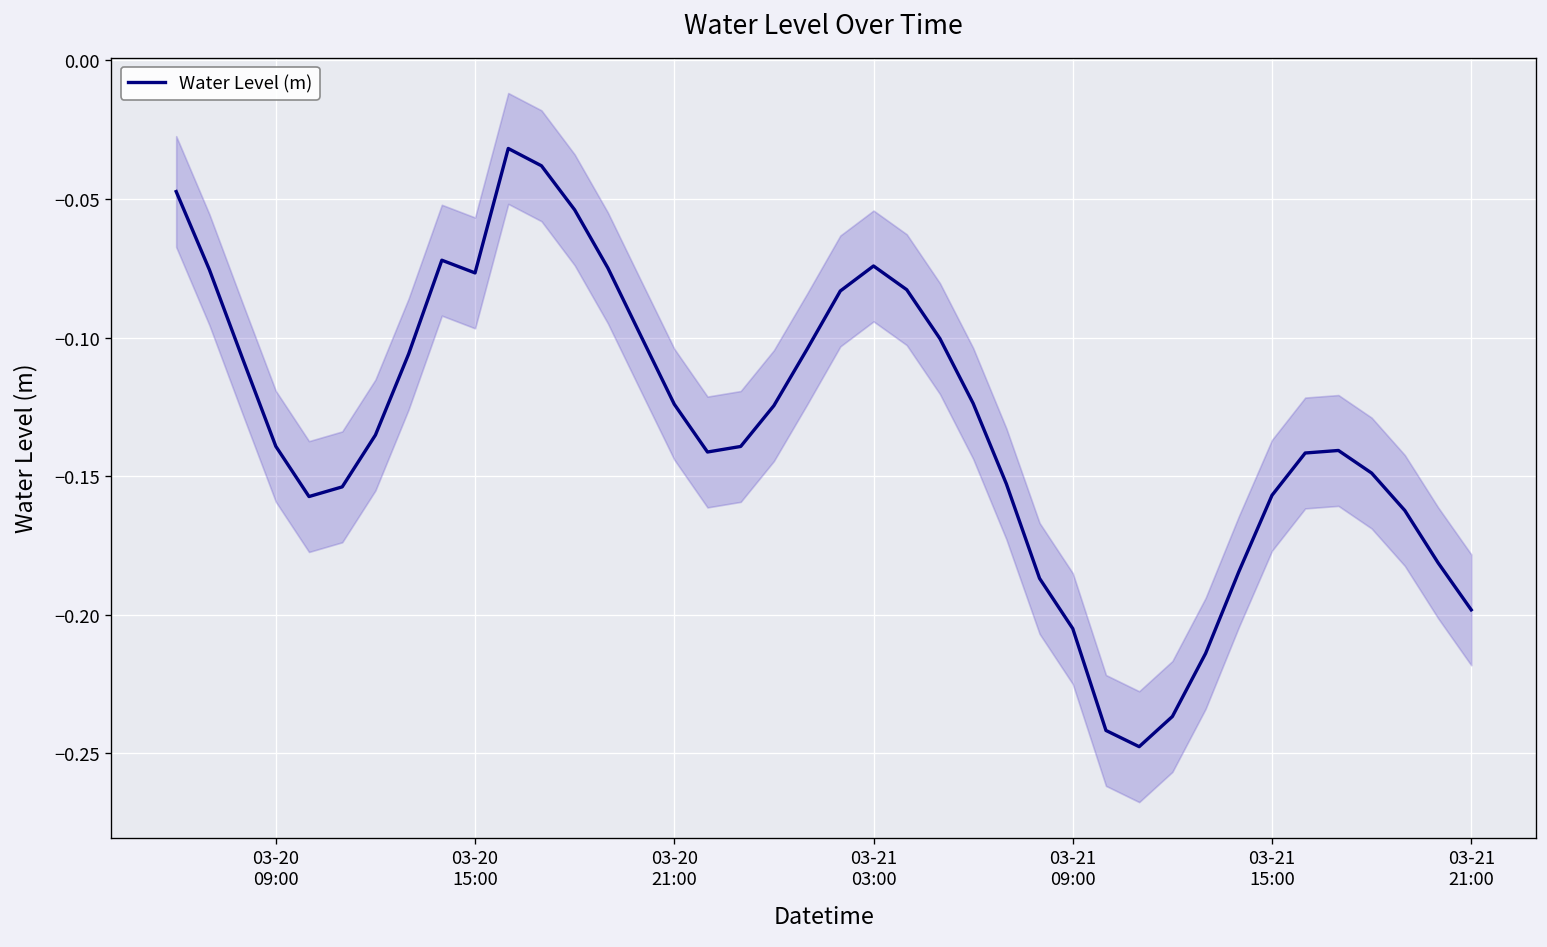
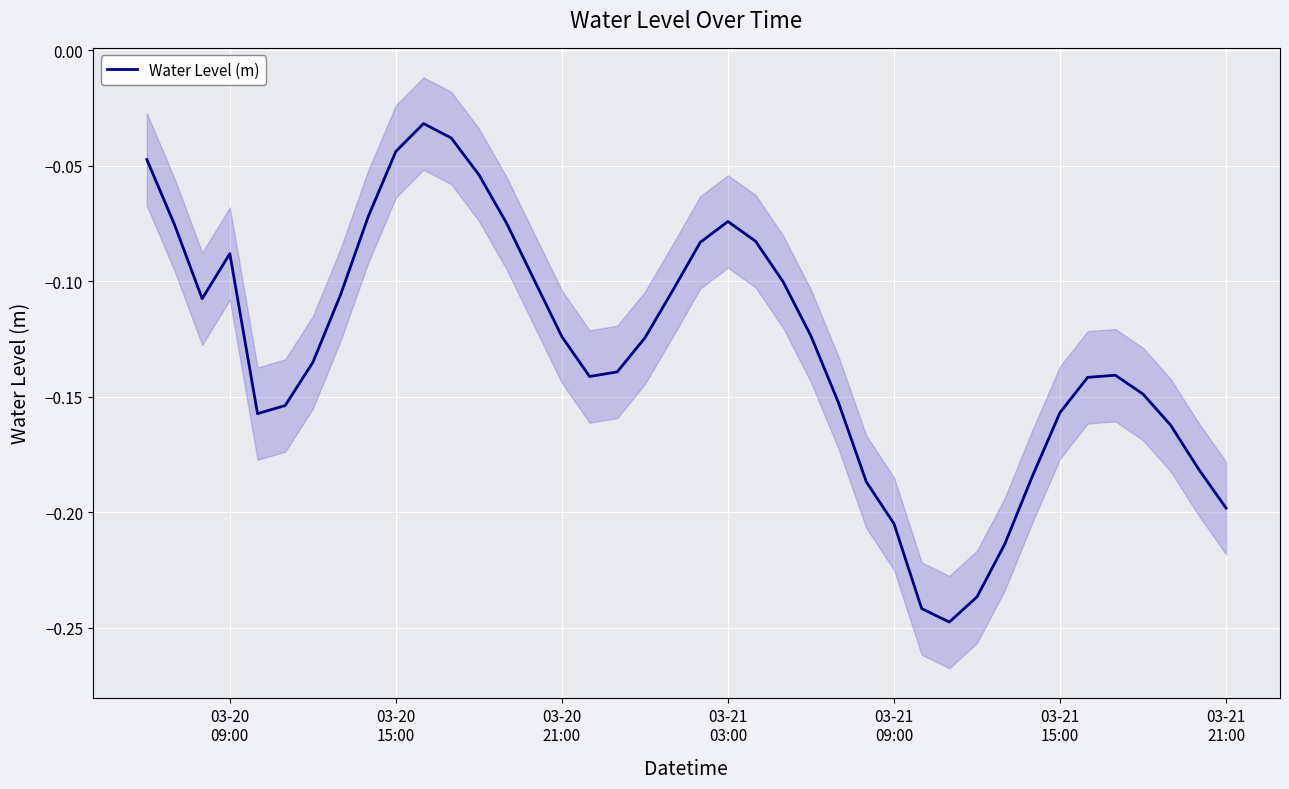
Water Level (m), 03-20 09:00: -0.139 -> -0.088
Water Level (m), 03-20 15:00: -0.077 -> -0.044
